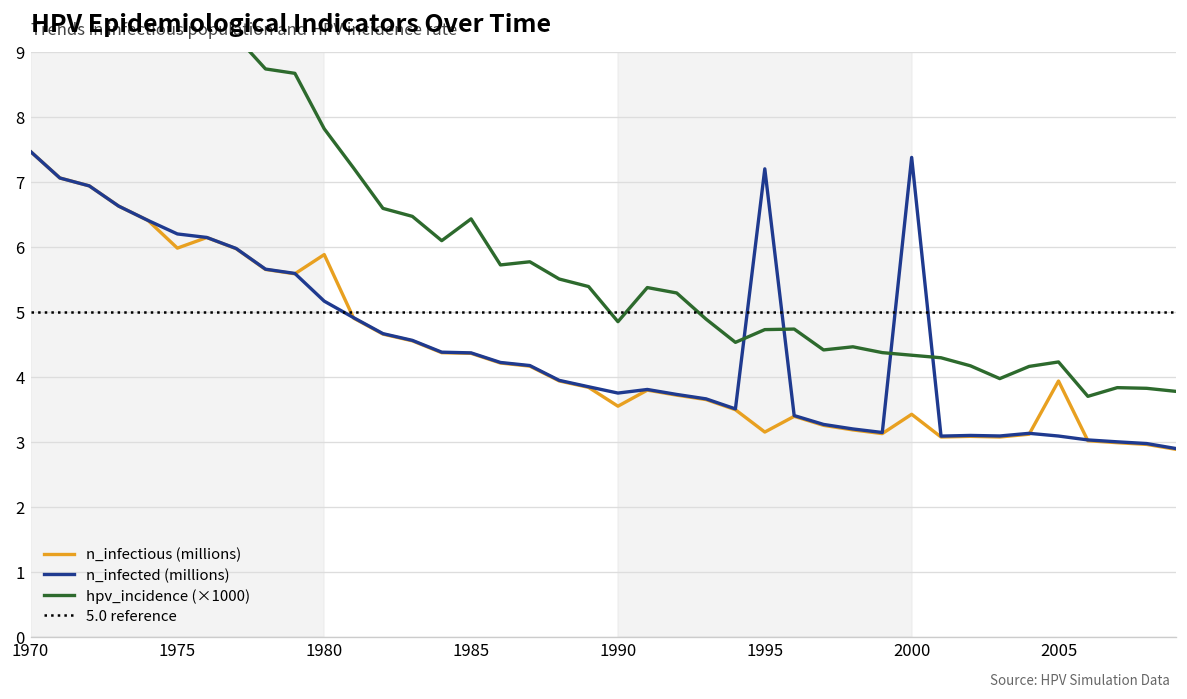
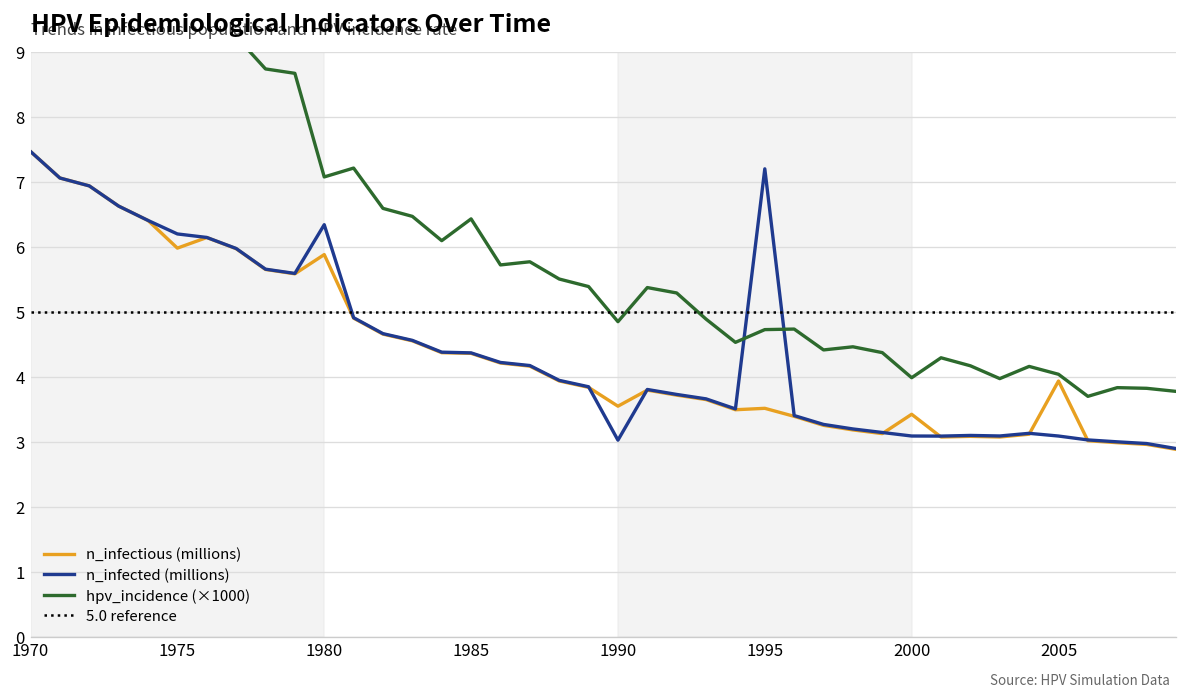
n_infected (millions), 1980: 5.2 -> 6.3
hpv_incidence (×1000), 1980: 7.8 -> 7.1
n_infected (millions), 1990: 3.7 -> 3.0
n_infectious (millions), 1995: 3.1 -> 3.5
n_infected (millions), 2000: 7.4 -> 3.1
hpv_incidence (×1000), 2000: 4.3 -> 4.0
hpv_incidence (×1000), 2005: 4.2 -> 4.0
